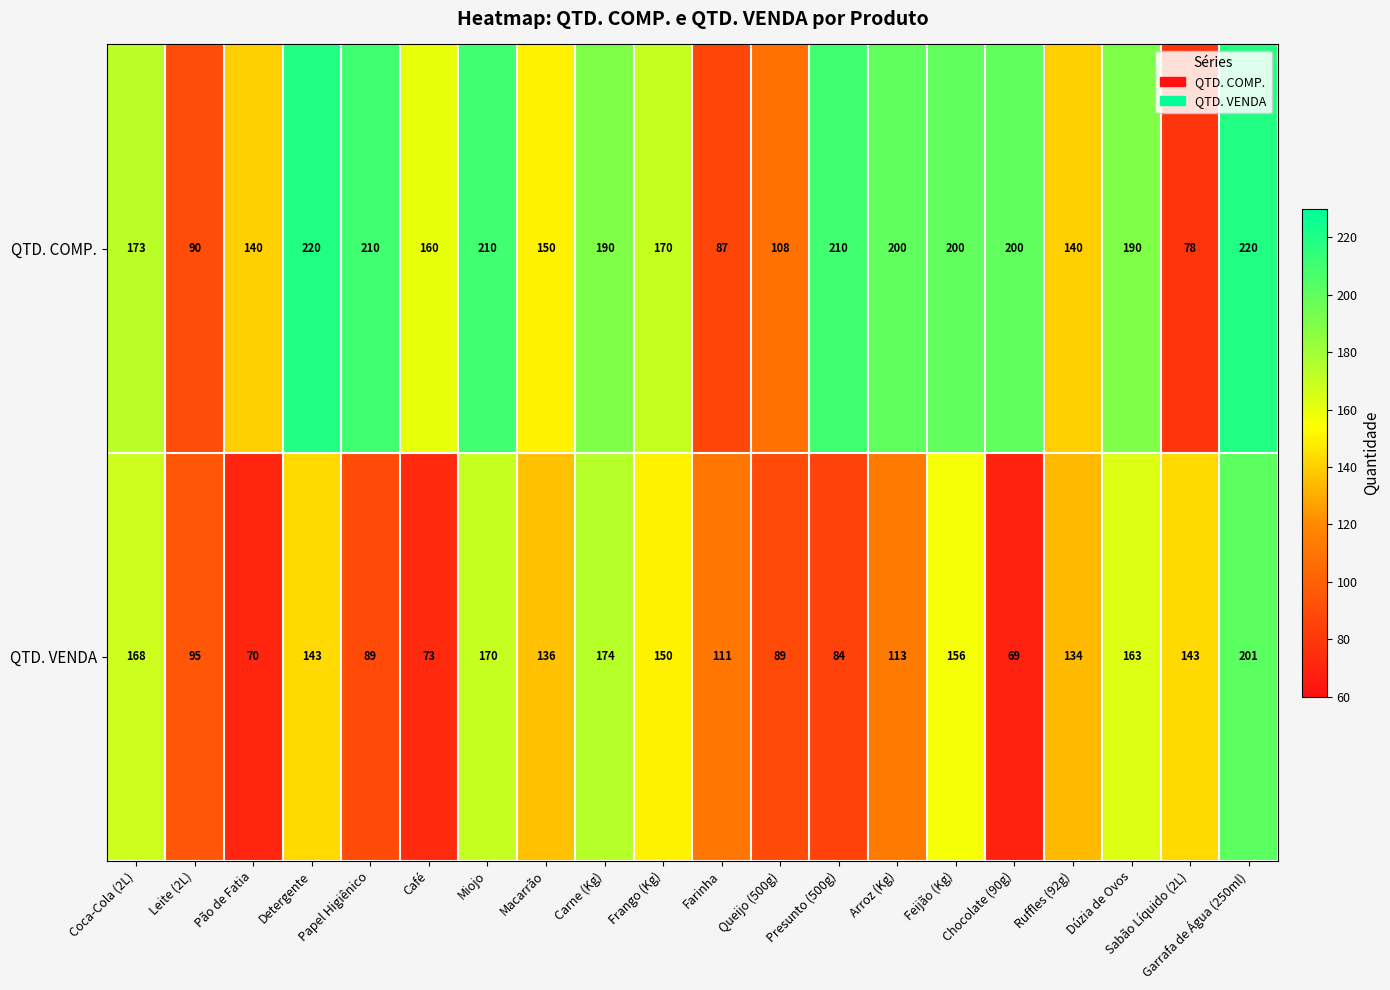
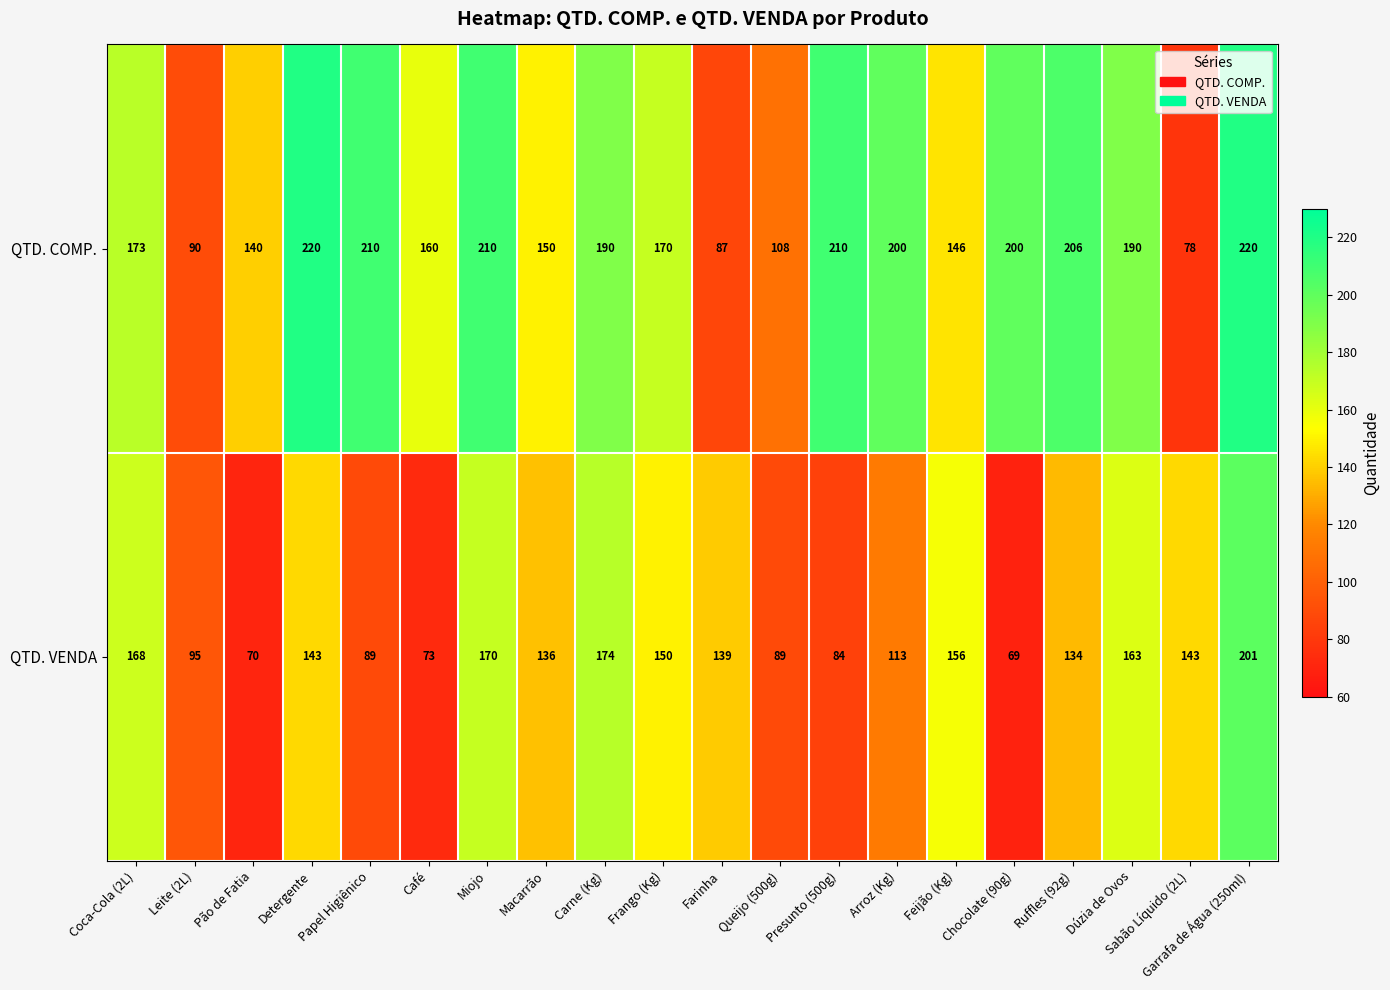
QTD. COMP., Feijão (Kg): 200 -> 146
QTD. COMP., Ruffles (92g): 140 -> 206
QTD. VENDA, Farinha: 111 -> 139
